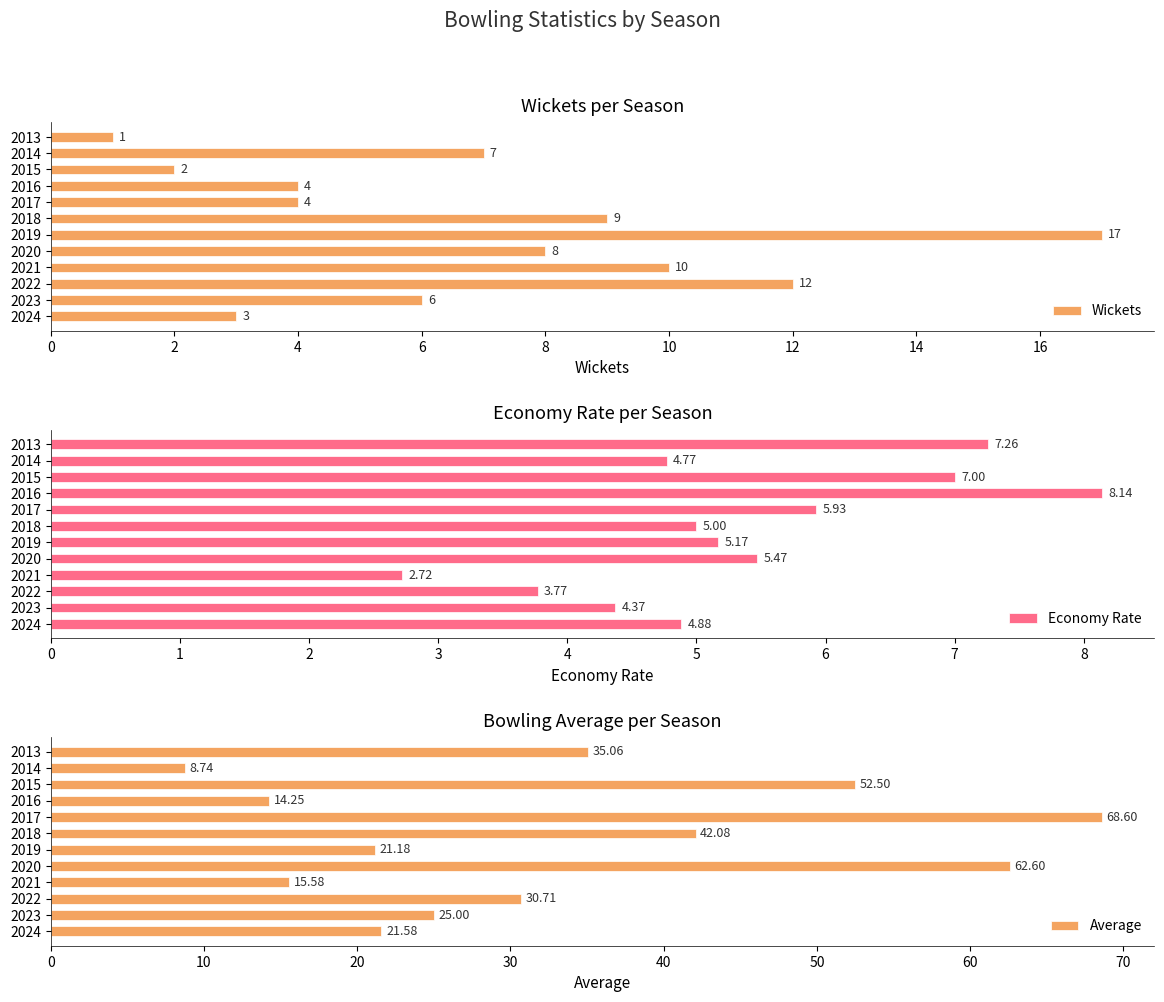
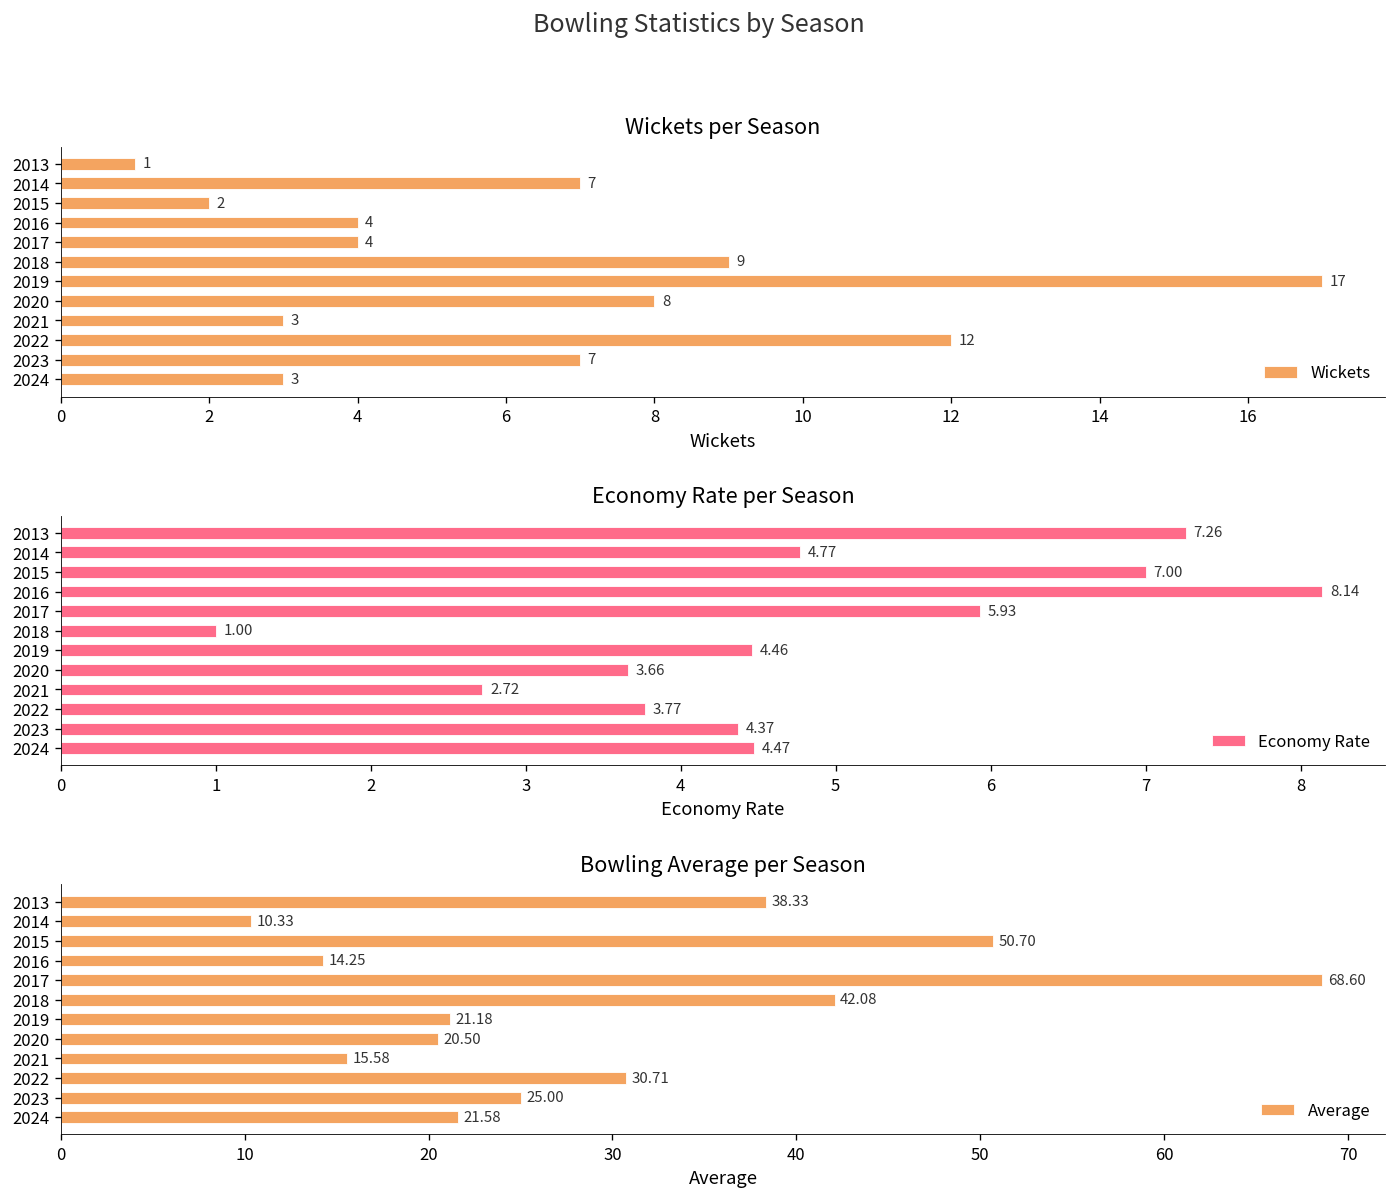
Wickets per Season, 2021: 10 -> 3
Wickets per Season, 2023: 6 -> 7
Economy Rate per Season, 2018: 5.00 -> 1.00
Economy Rate per Season, 2019: 5.17 -> 4.46
Economy Rate per Season, 2020: 5.47 -> 3.66
Economy Rate per Season, 2024: 4.88 -> 4.47
Bowling Average per Season, 2013: 35.06 -> 38.33
Bowling Average per Season, 2014: 8.74 -> 10.33
Bowling Average per Season, 2015: 52.50 -> 50.70
Bowling Average per Season, 2020: 62.60 -> 20.50
